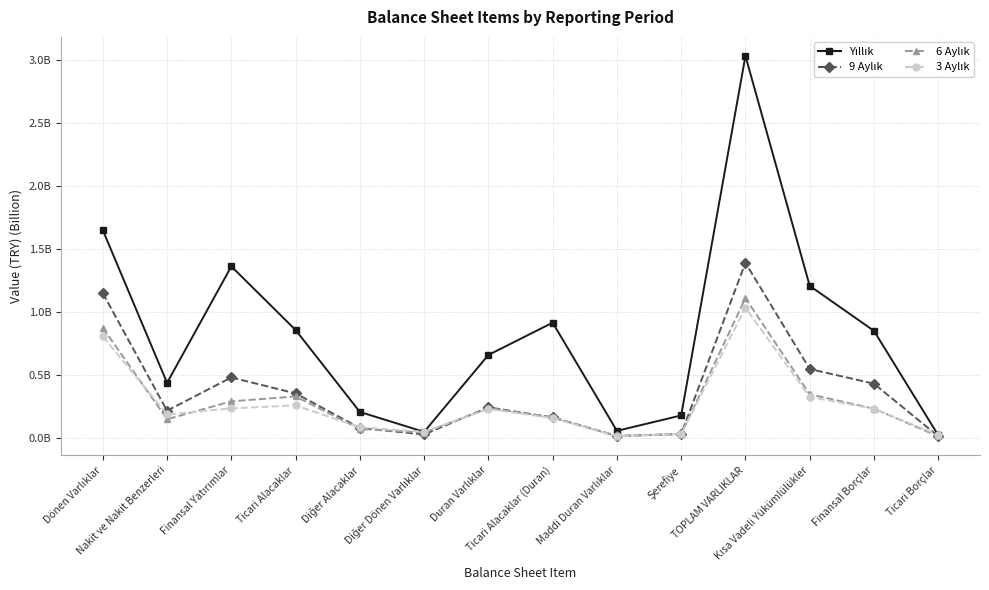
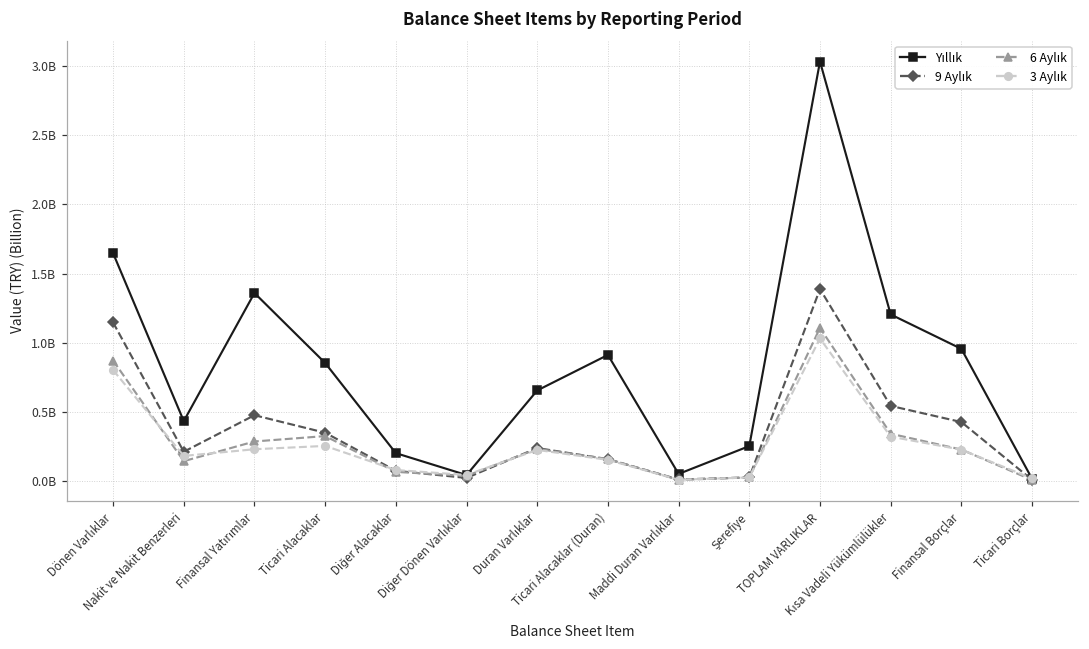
Yıllık, Şerefiye: 180000000 -> 260000000
Yıllık, Finansal Borçlar: 850000000 -> 960000000
